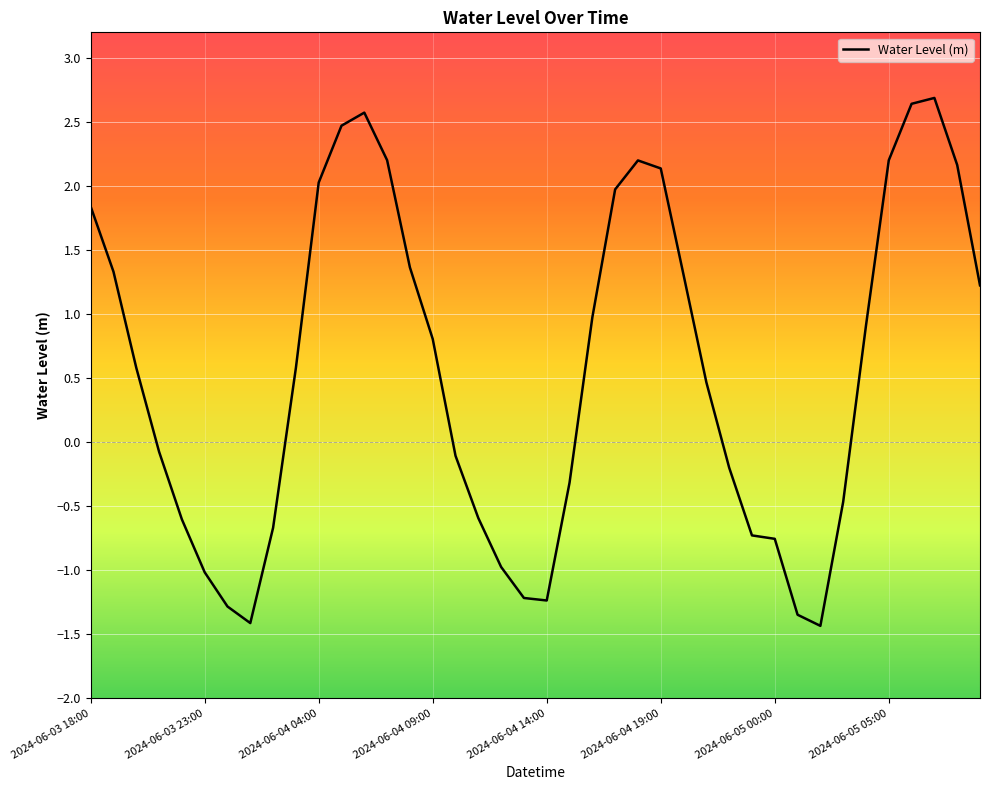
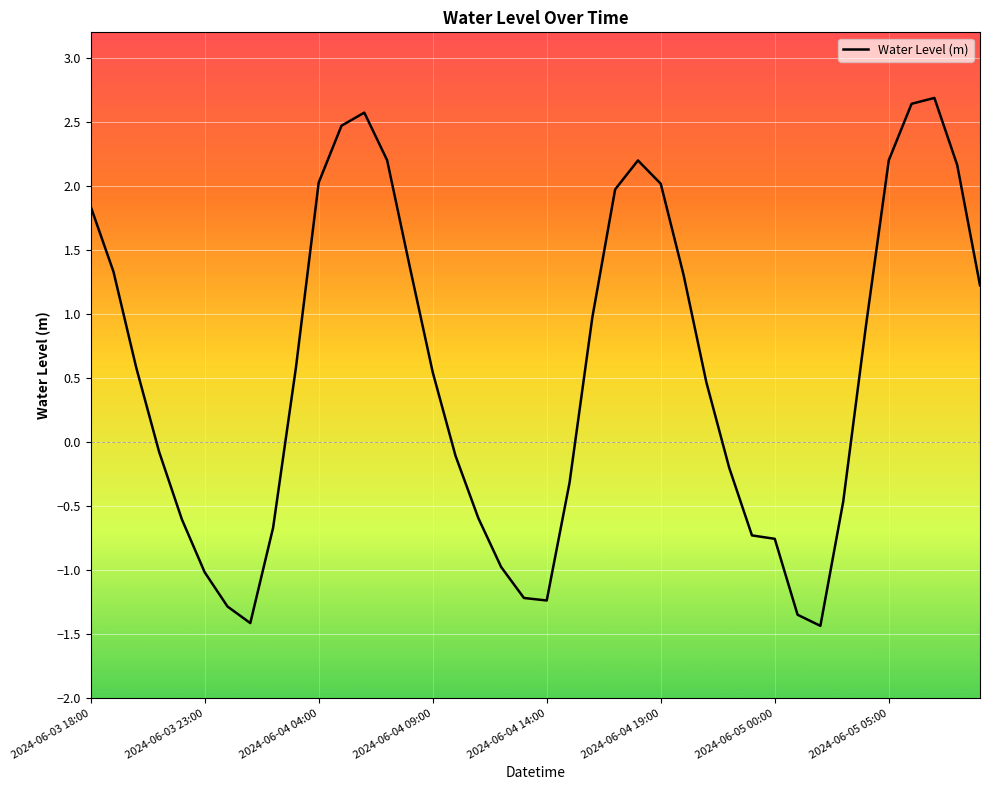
2024-06-04 09:00: 0.81 -> 0.55
2024-06-04 19:00: 2.14 -> 2.02
